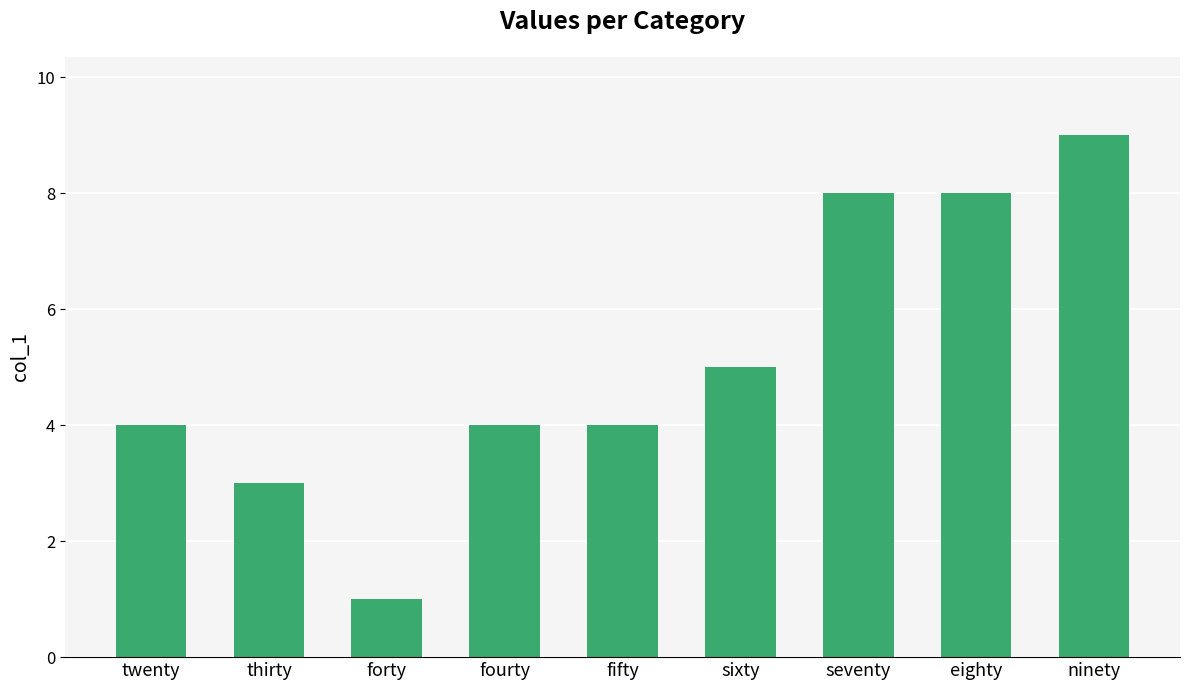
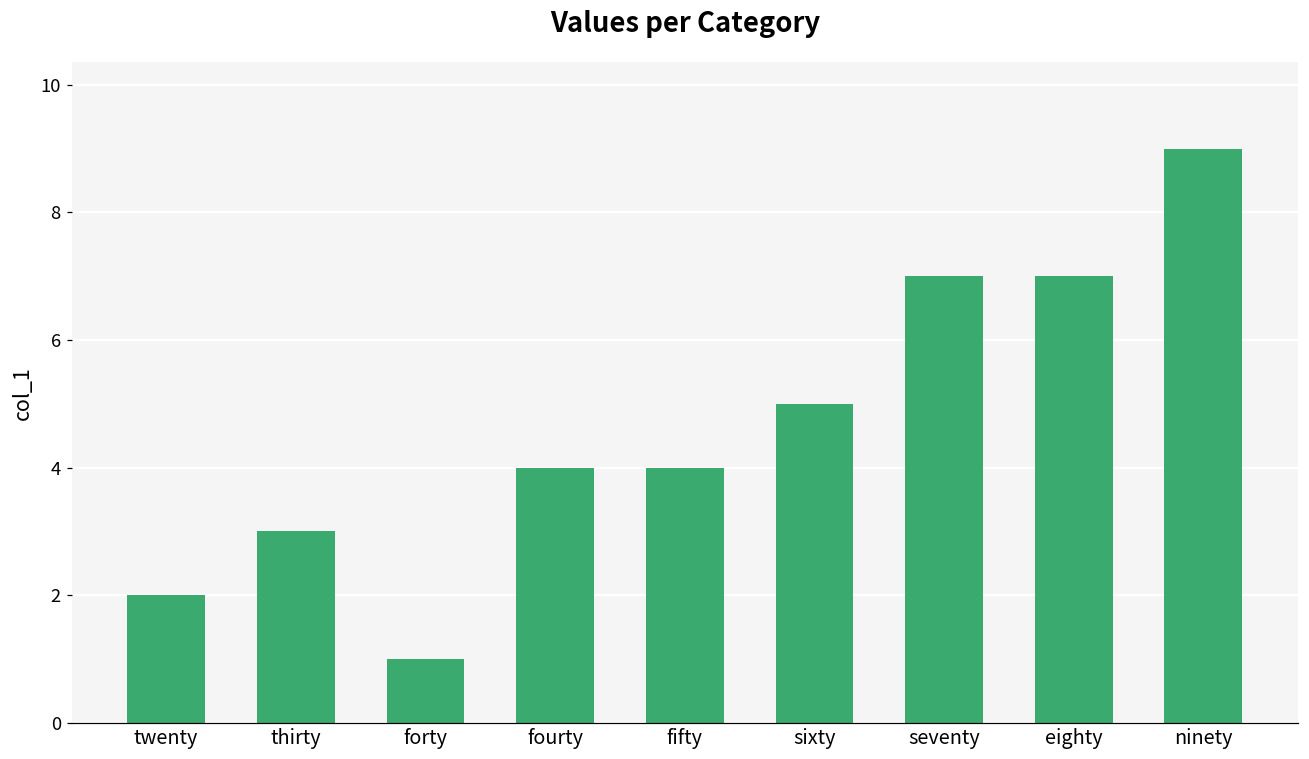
twenty: 4 -> 2
seventy: 8 -> 7
eighty: 8 -> 7
